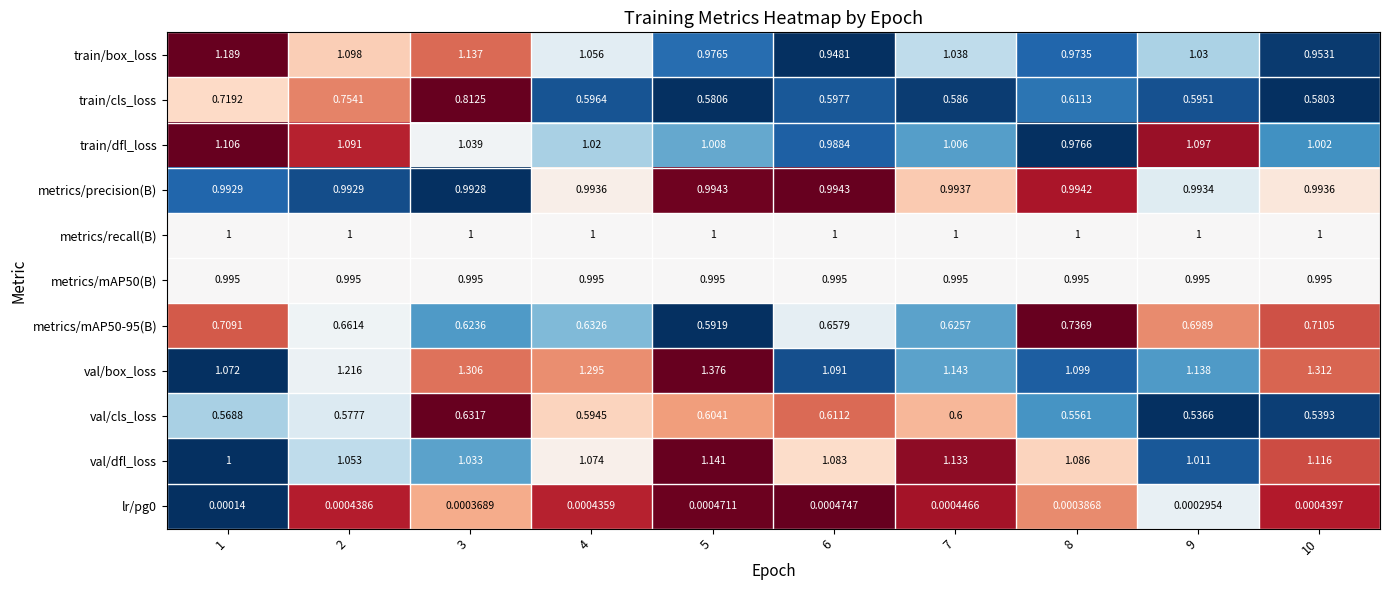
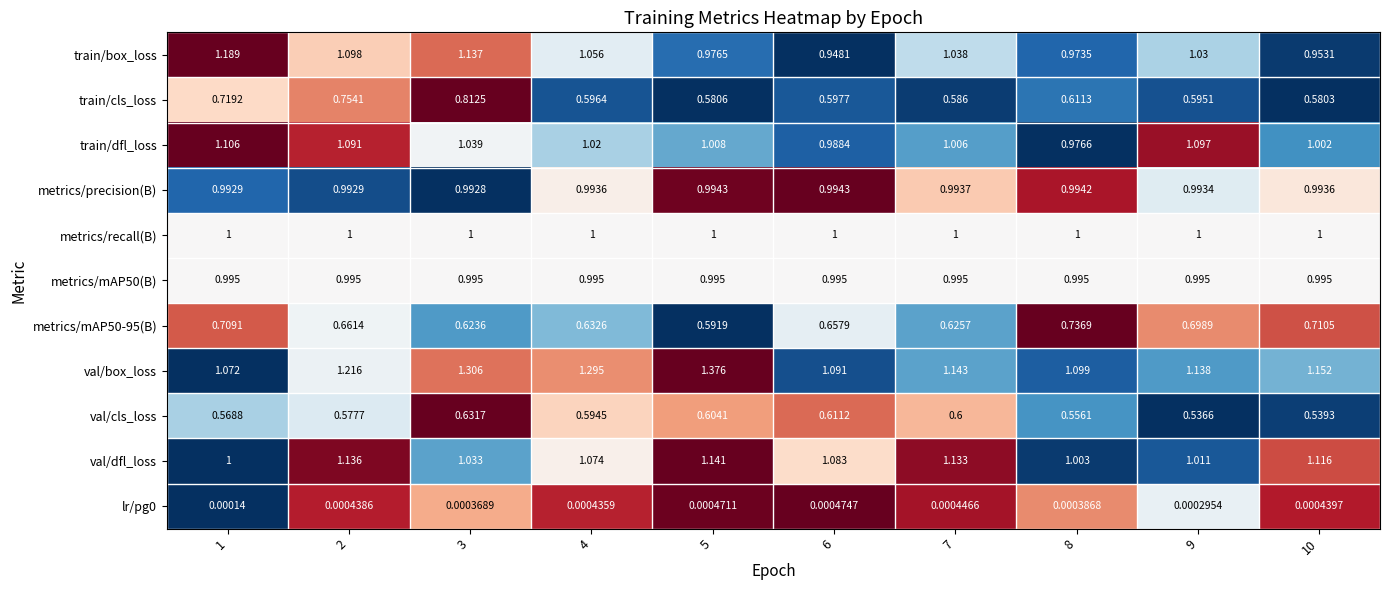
val/box_loss, 10: 1.312 -> 1.152
val/dfl_loss, 2: 1.053 -> 1.136
val/dfl_loss, 8: 1.086 -> 1.003
